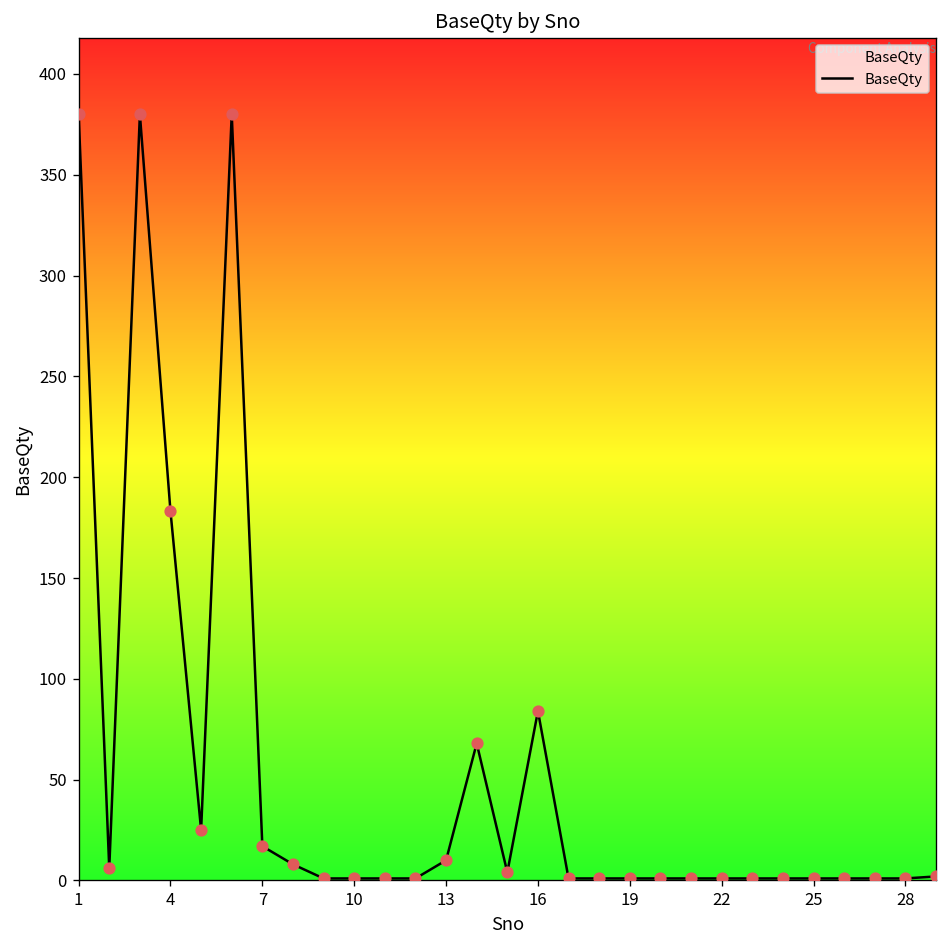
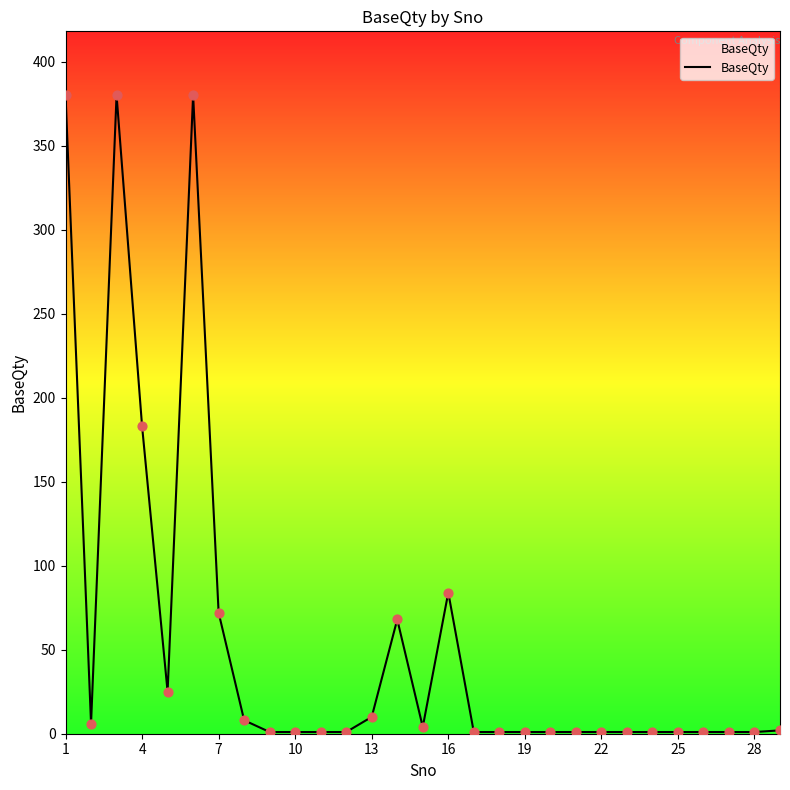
7: 17 -> 72
